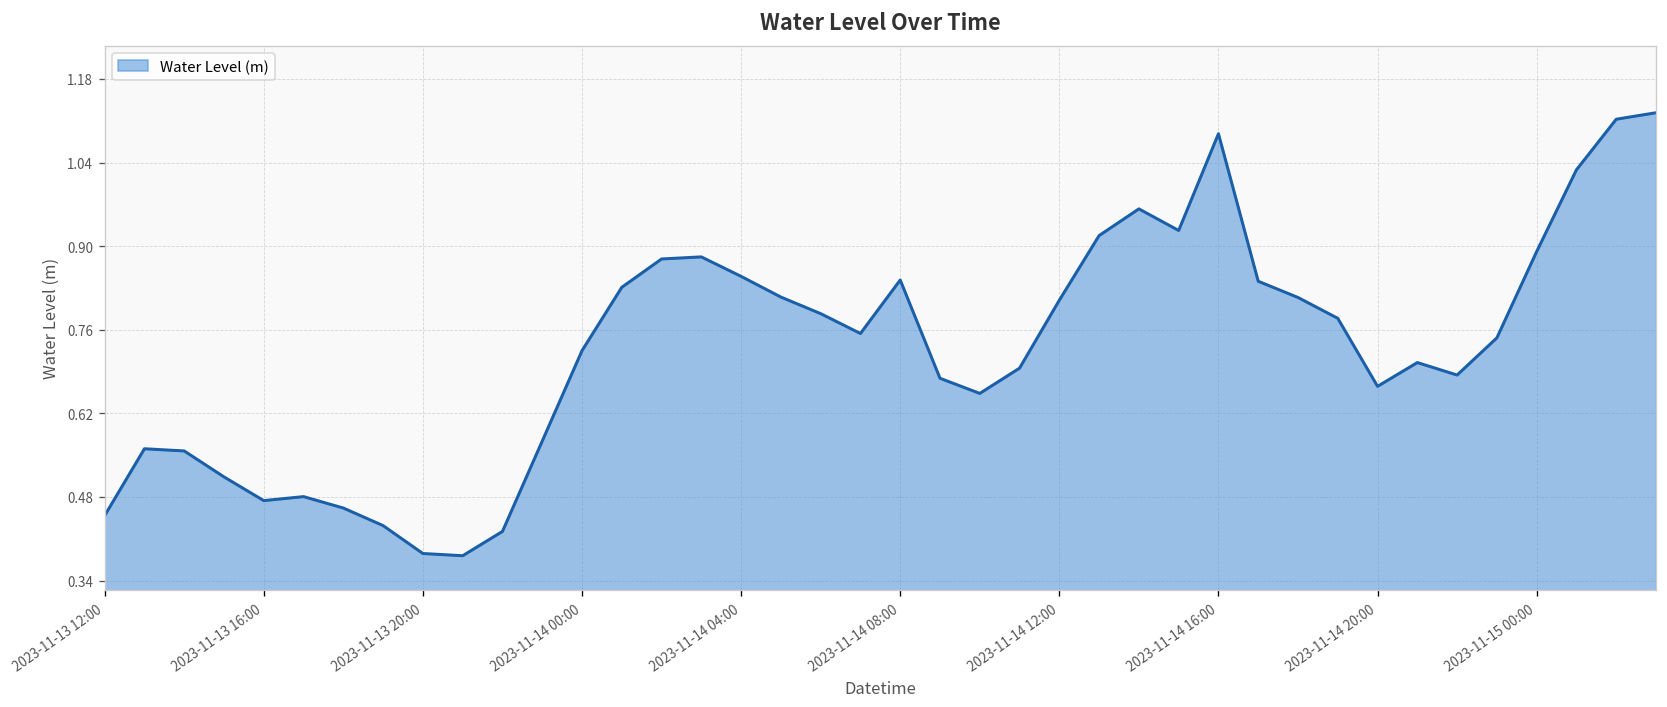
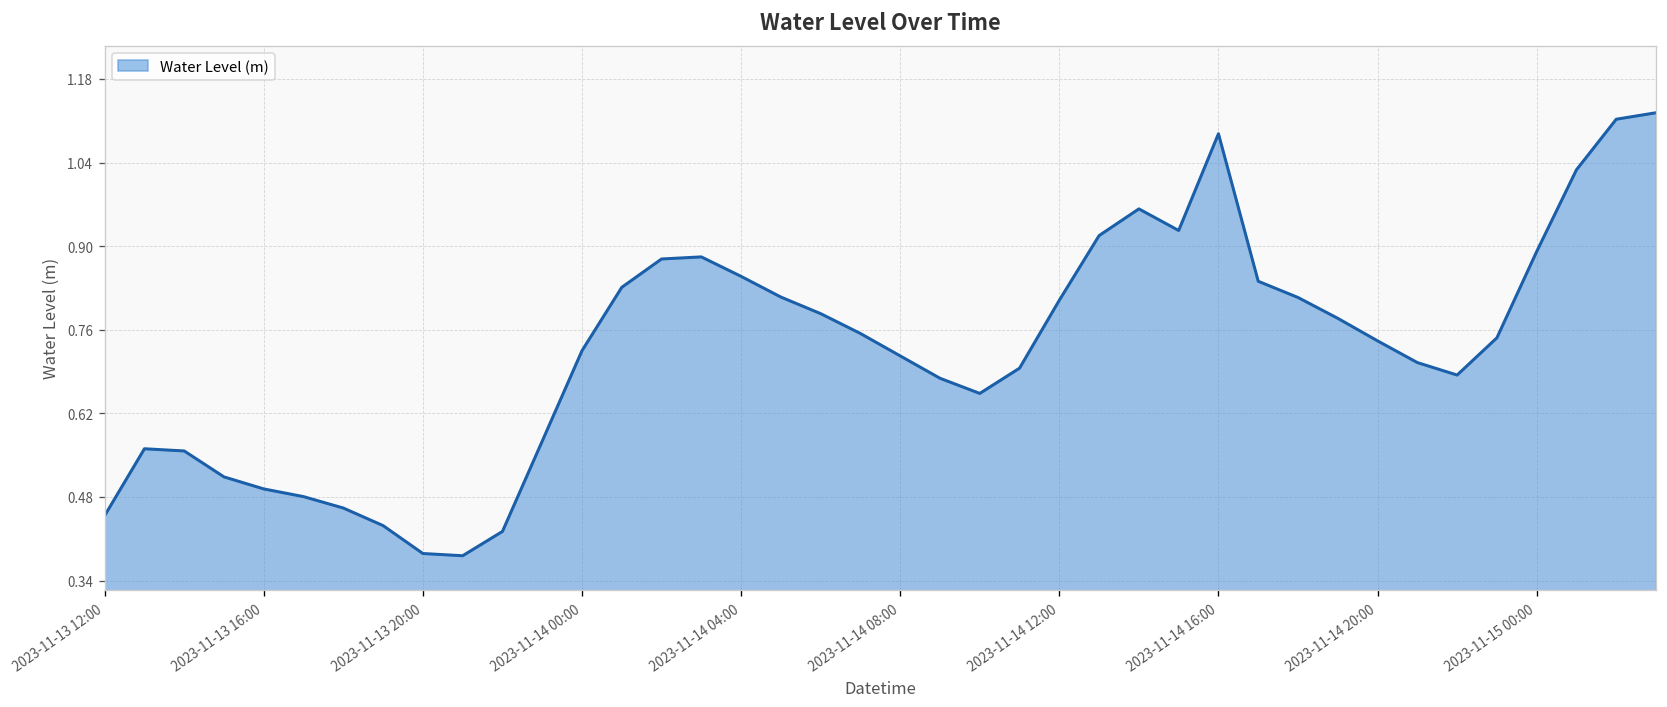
2023-11-13 16:00: 0.47 -> 0.49
2023-11-14 08:00: 0.84 -> 0.72
2023-11-14 20:00: 0.67 -> 0.74
